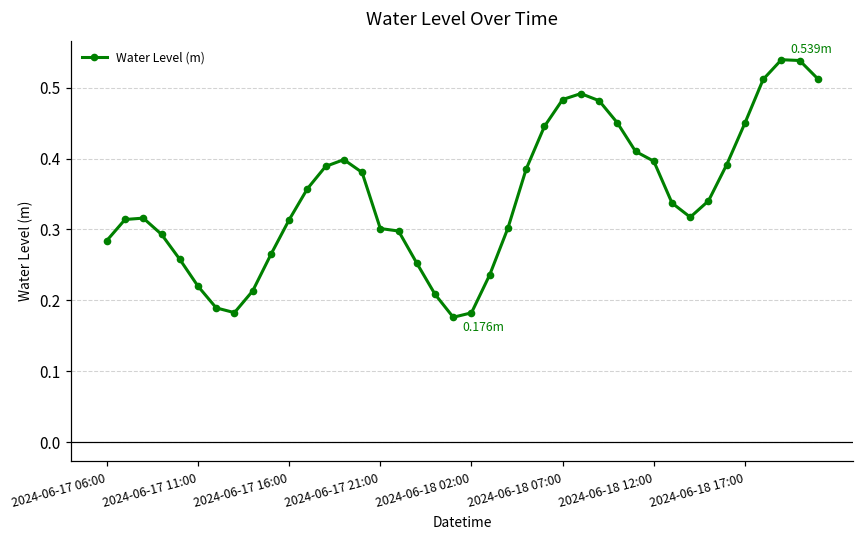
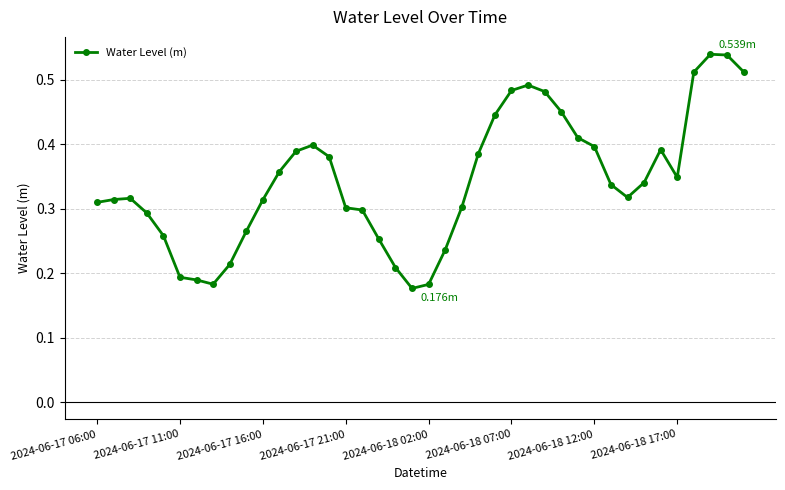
2024-06-17 06:00: 0.28 -> 0.31
2024-06-17 11:00: 0.22 -> 0.19
2024-06-18 17:00: 0.45 -> 0.35
